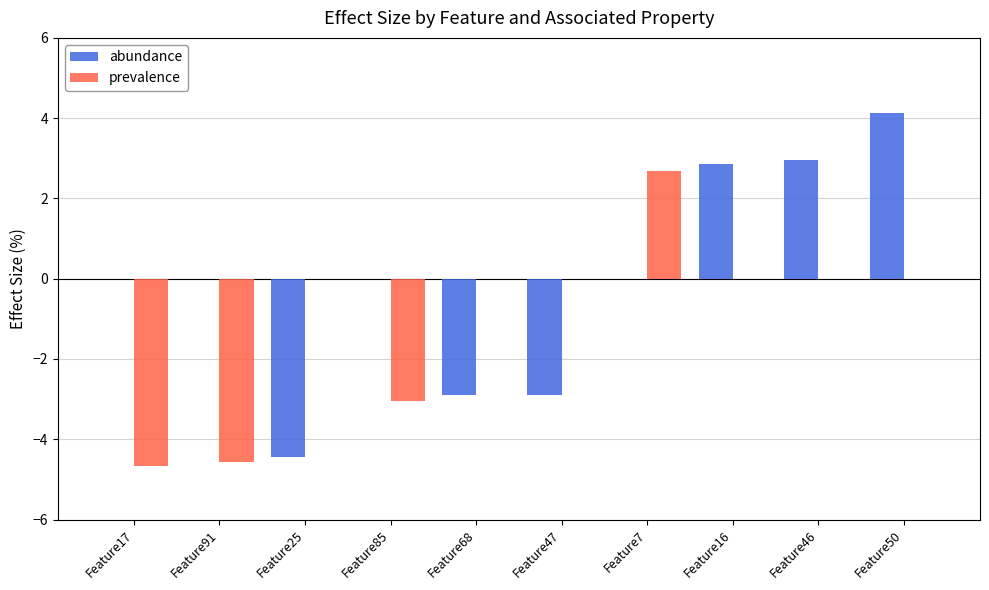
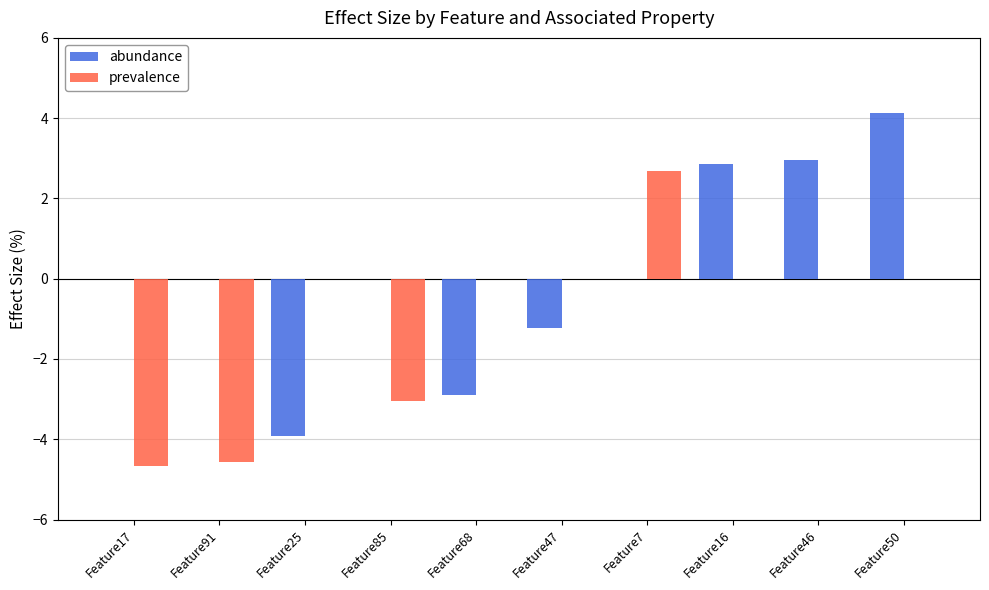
abundance, Feature25: -4.5 -> -3.9
abundance, Feature47: -2.9 -> -1.2
